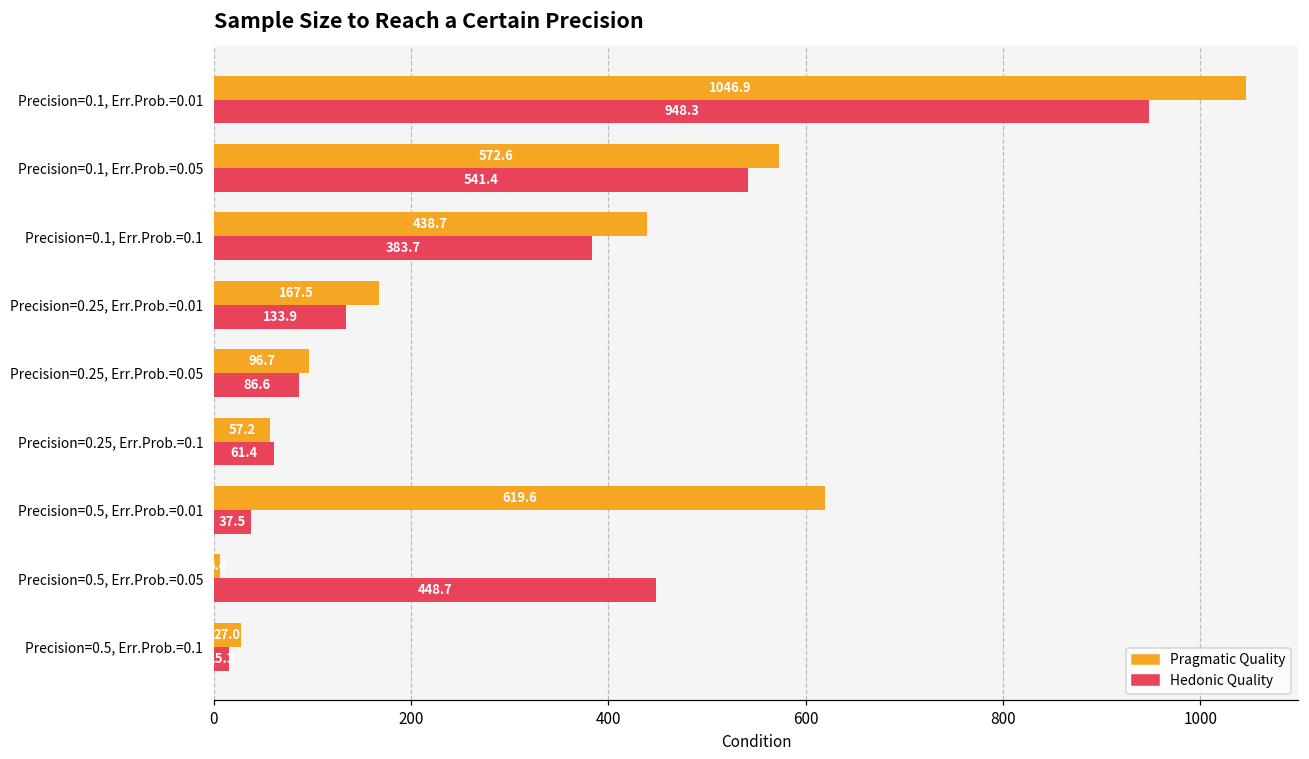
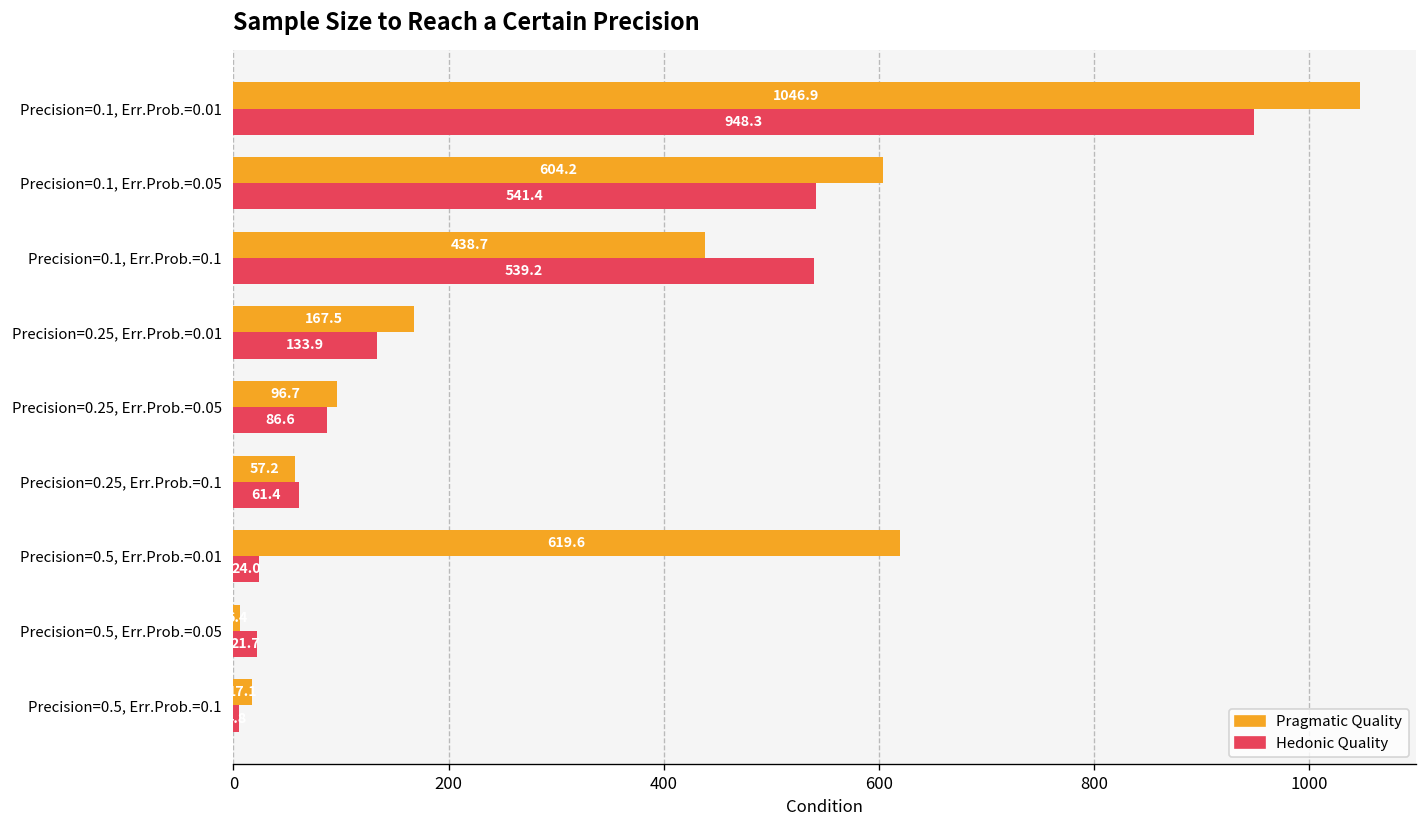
Pragmatic Quality, Precision=0.1, Err.Prob.=0.05: 572.6 -> 604.2
Hedonic Quality, Precision=0.1, Err.Prob.=0.1: 383.7 -> 539.2
Hedonic Quality, Precision=0.5, Err.Prob.=0.01: 37.5 -> 24.0
Hedonic Quality, Precision=0.5, Err.Prob.=0.05: 448.7 -> 21.7
Pragmatic Quality, Precision=0.5, Err.Prob.=0.1: 27.0 -> 17.1
Hedonic Quality, Precision=0.5, Err.Prob.=0.1: 20 -> 0
